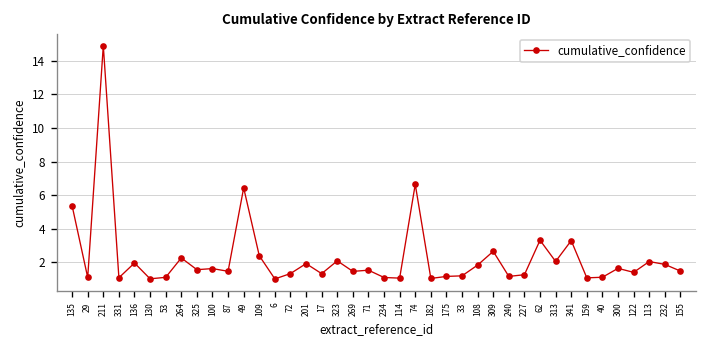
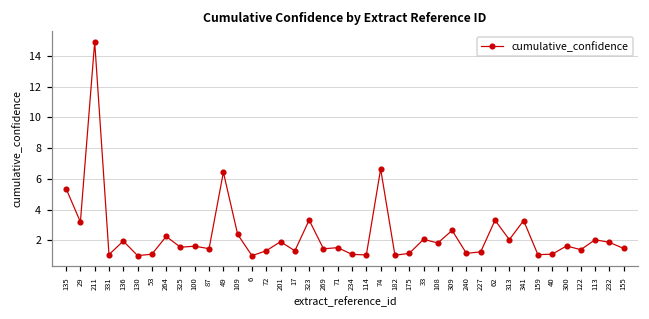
29: 1.1 -> 3.2
323: 2.1 -> 3.3
33: 1.2 -> 2.1
